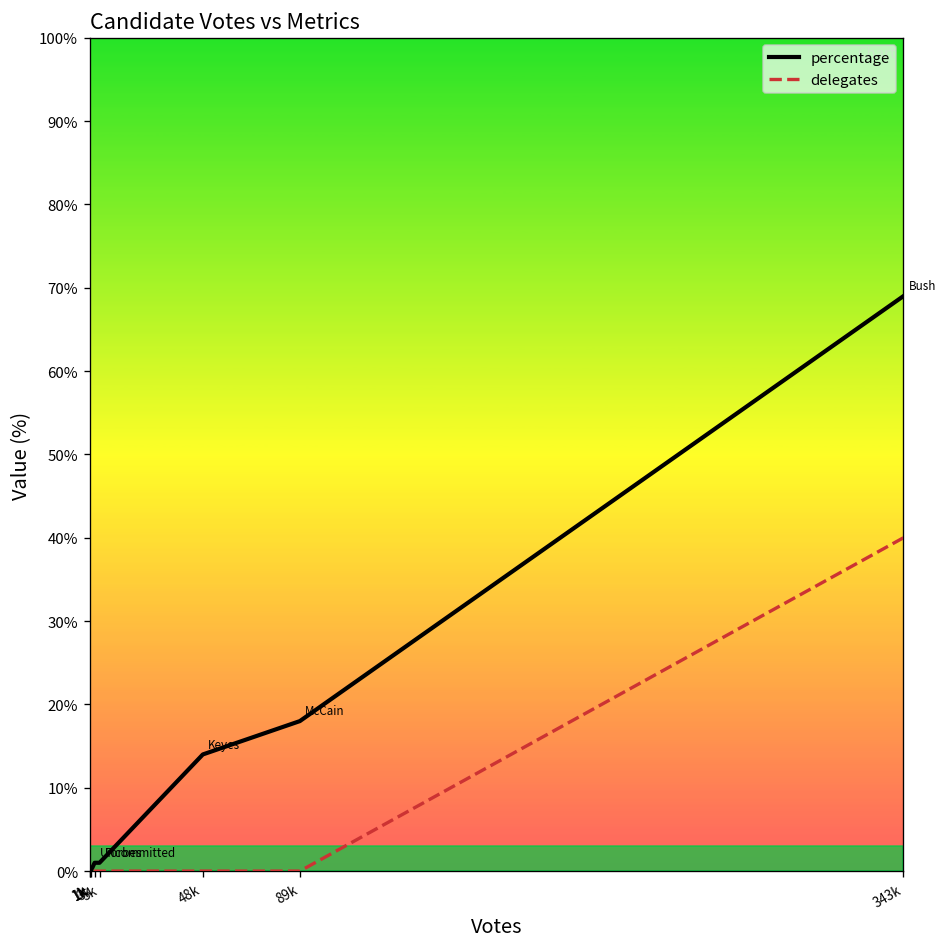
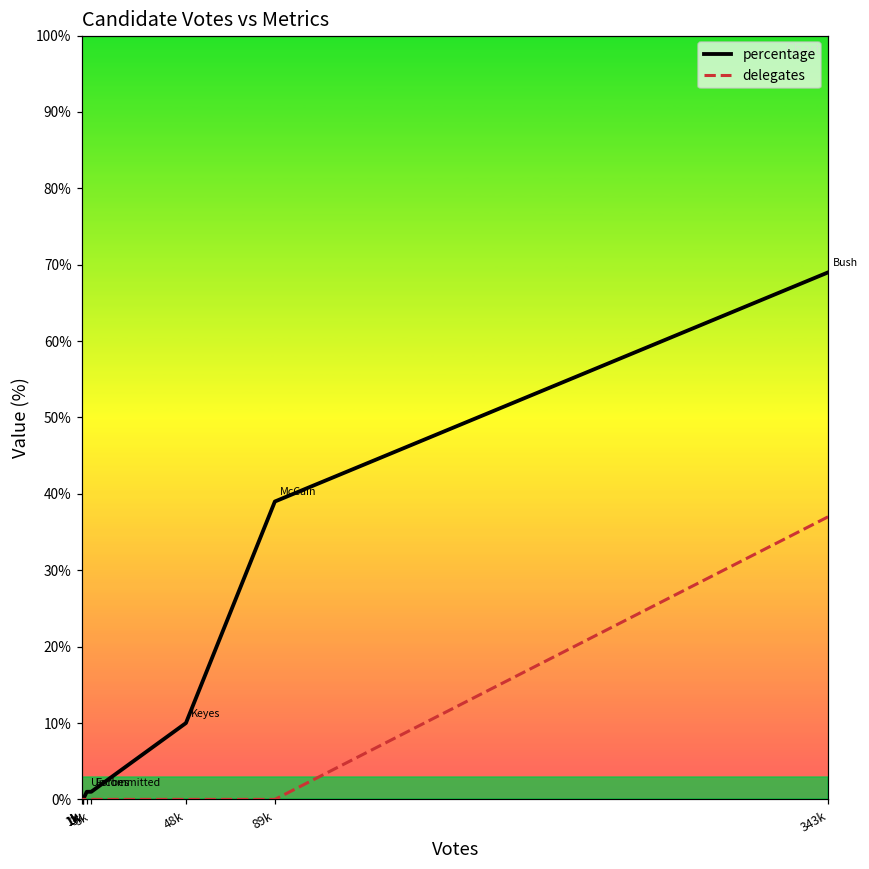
percentage, 48k: 14% -> 10%
percentage, 89k: 18% -> 39%
delegates, 343k: 40% -> 37%
